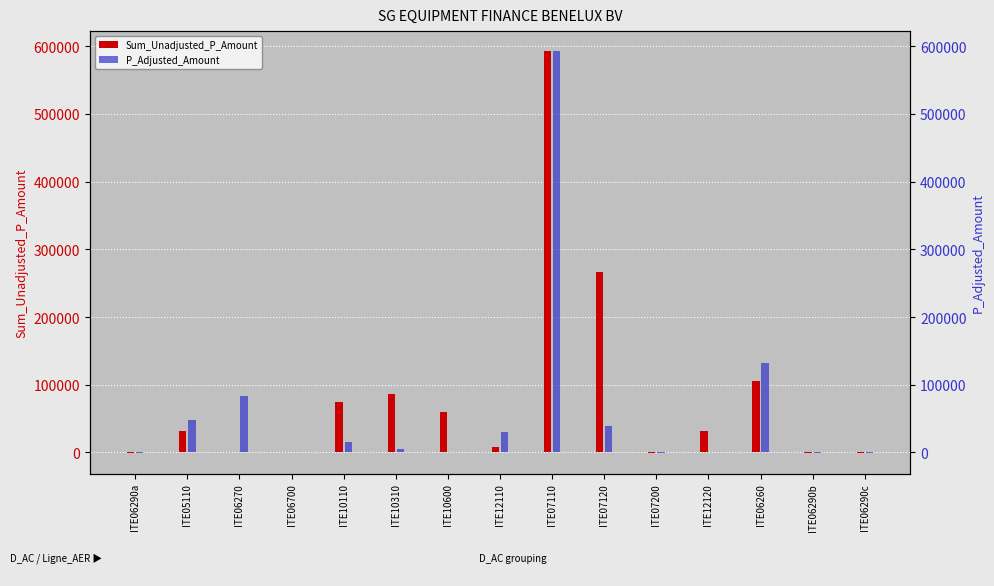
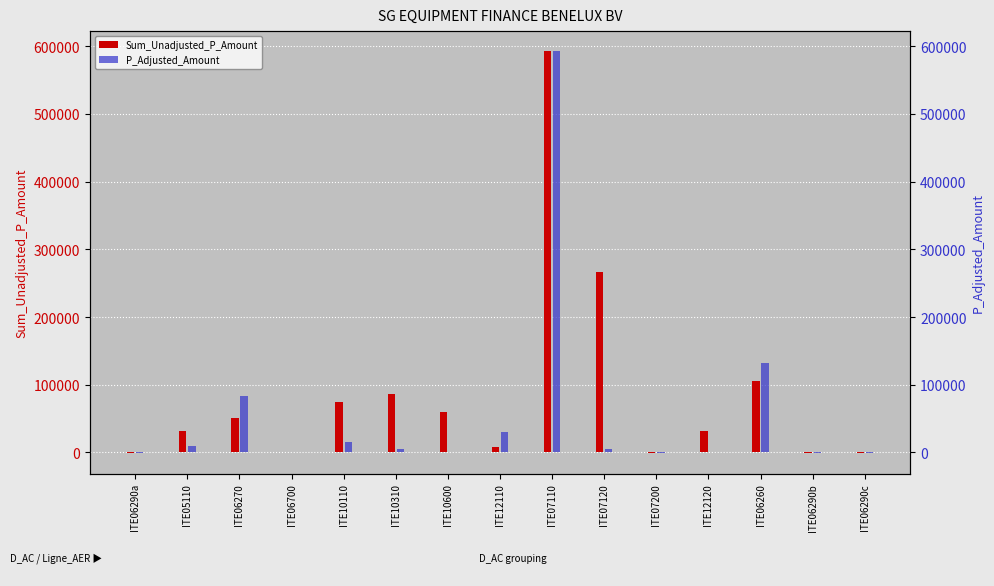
Sum_Unadjusted_P_Amount, ITE06270: 0 -> 50000
P_Adjusted_Amount, ITE05110: 50000 -> 10000
P_Adjusted_Amount, ITE07120: 40000 -> 0
